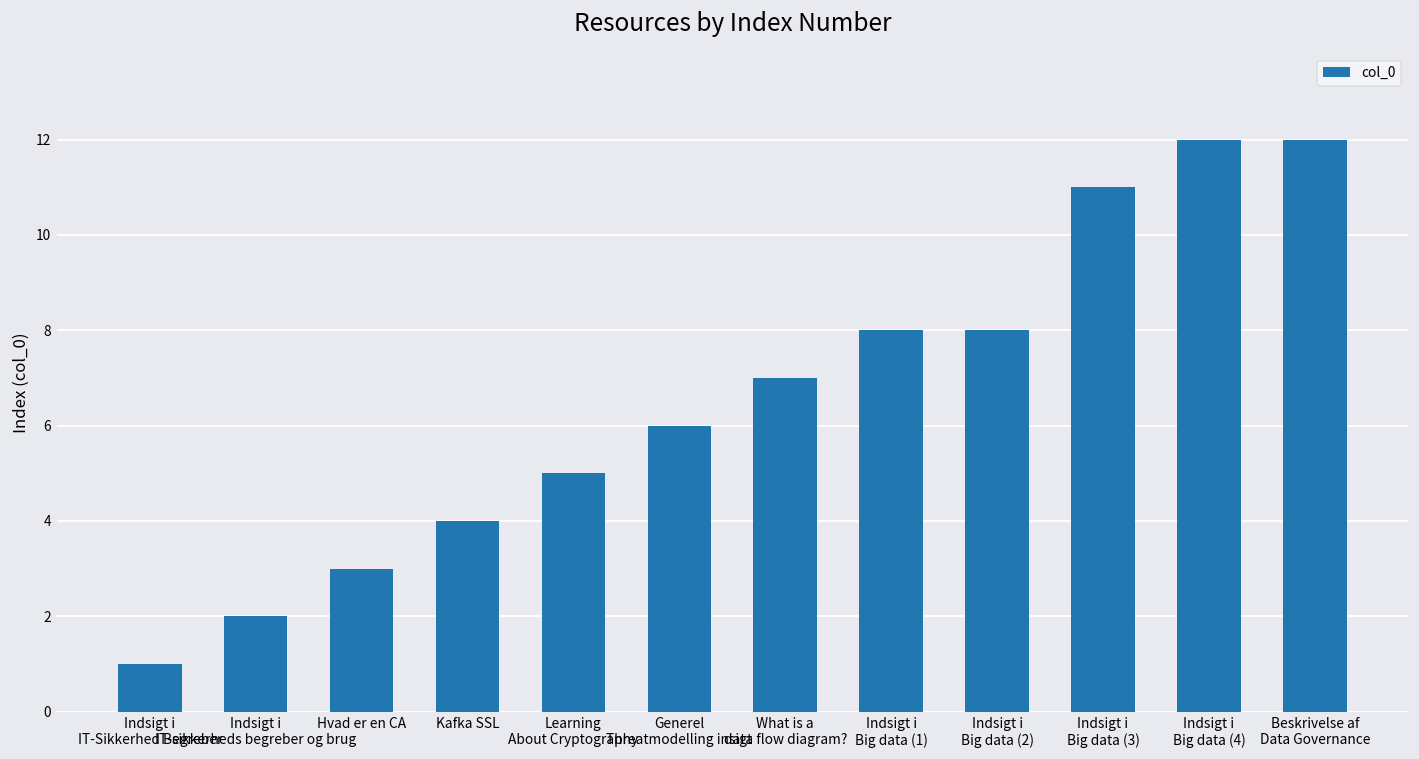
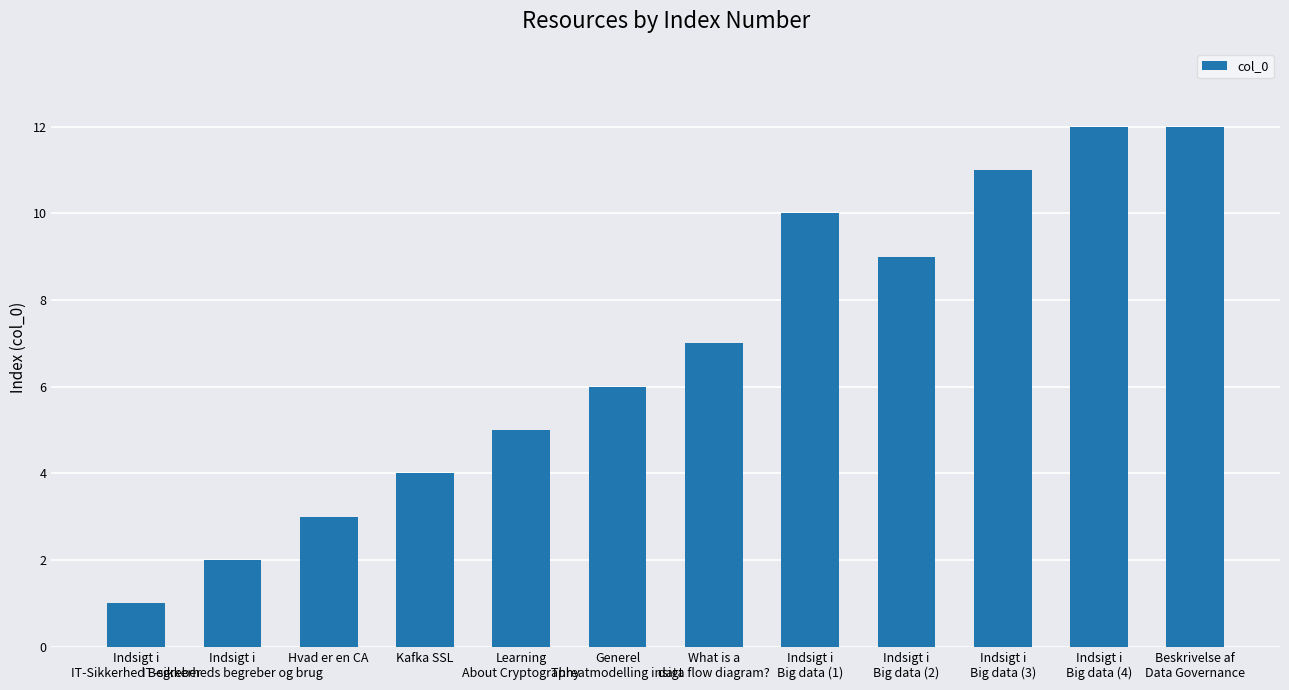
Indsigt i Big data (1): 8 -> 10
Indsigt i Big data (2): 8 -> 9
